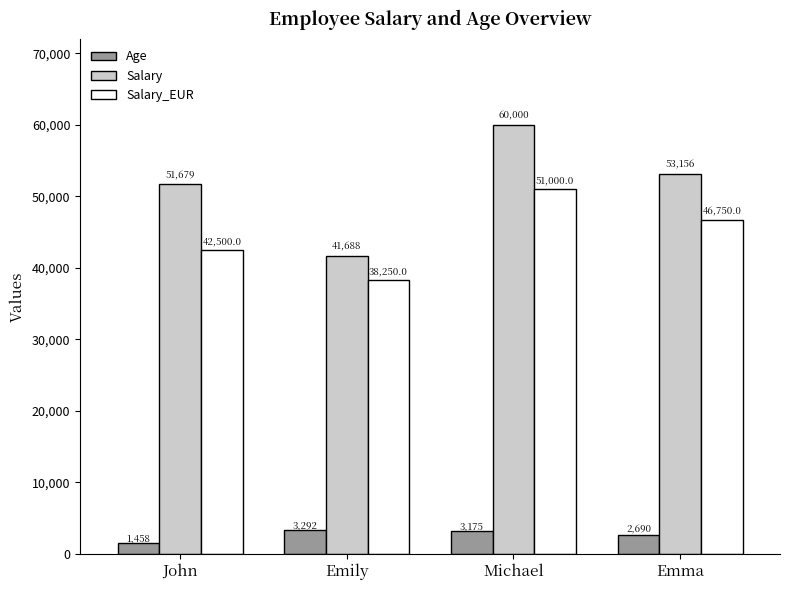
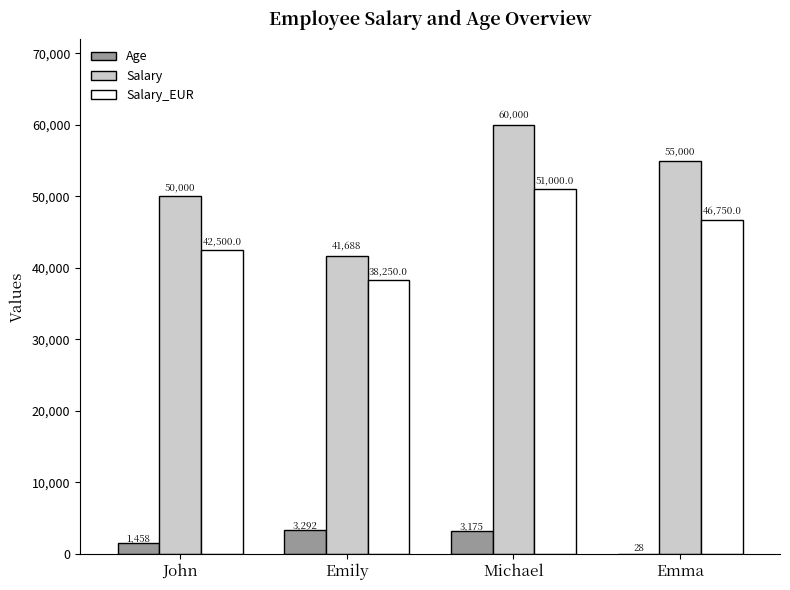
Salary, John: 51,679 -> 50,000
Age, Emma: 2,690 -> 28
Salary, Emma: 53,156 -> 55,000
